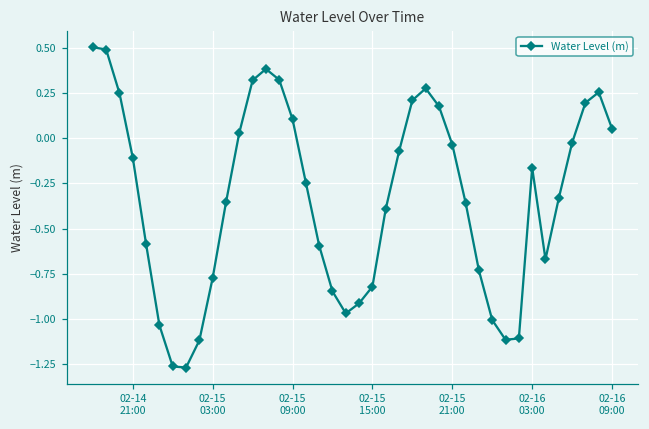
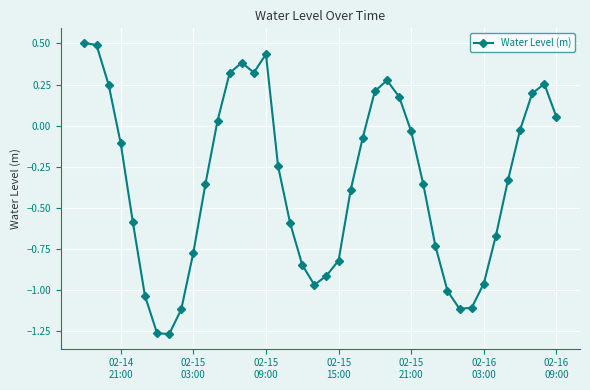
02-15 09:00: 0.10 -> 0.43
02-16 03:00: -0.16 -> -0.96
